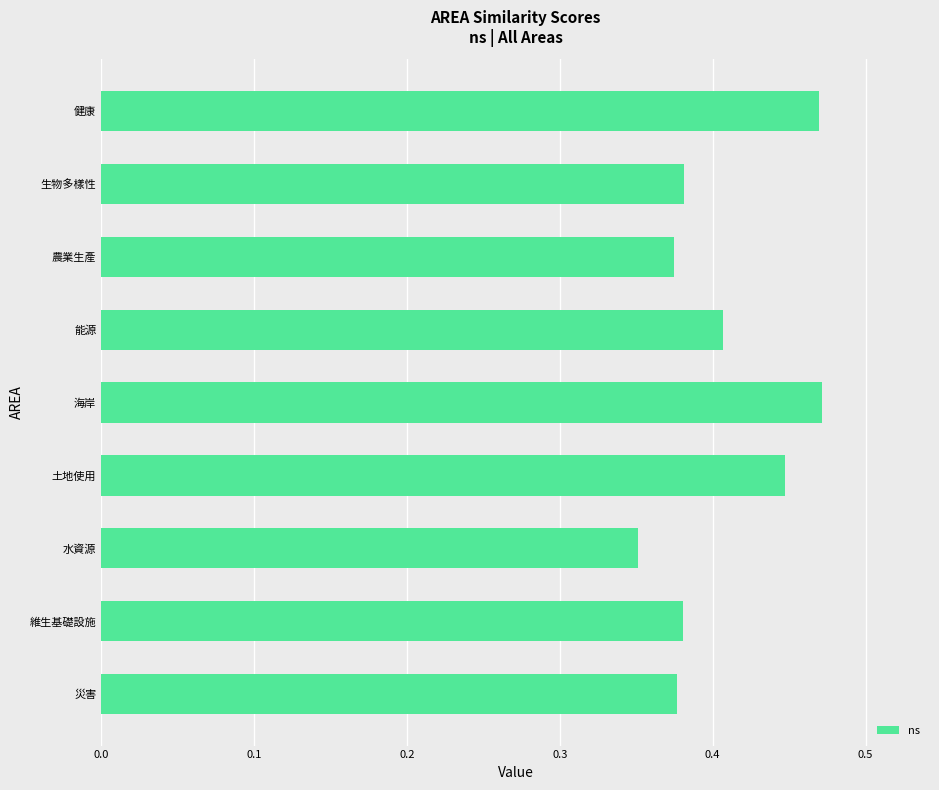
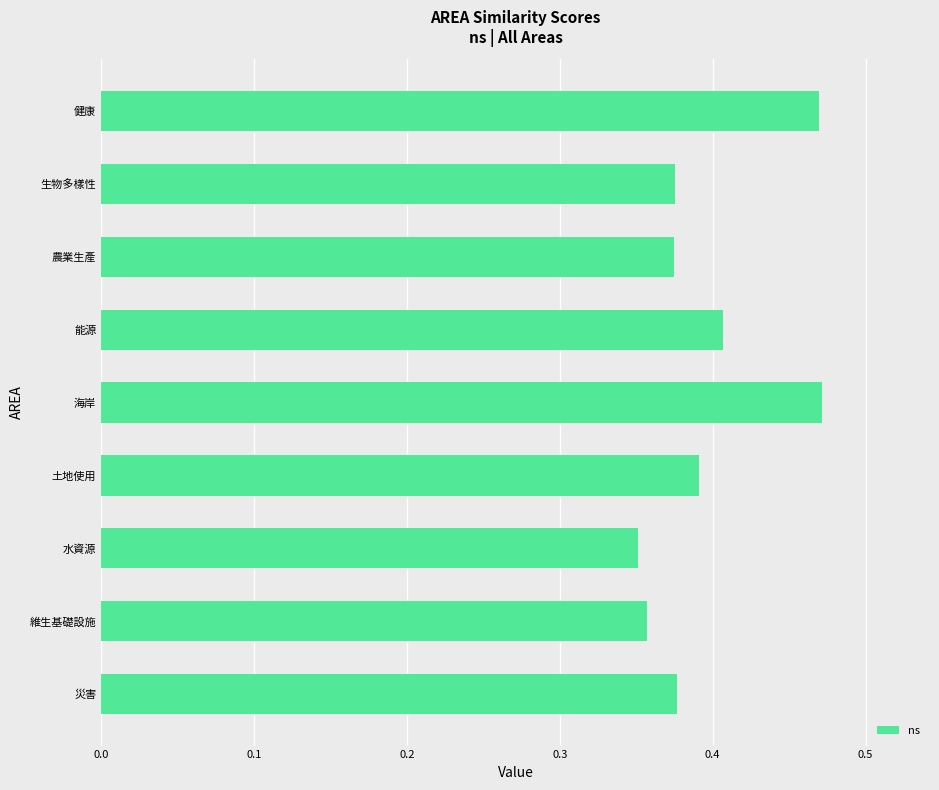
生物多樣性: 0.382 -> 0.375
土地使用: 0.447 -> 0.391
維生基礎設施: 0.381 -> 0.357
